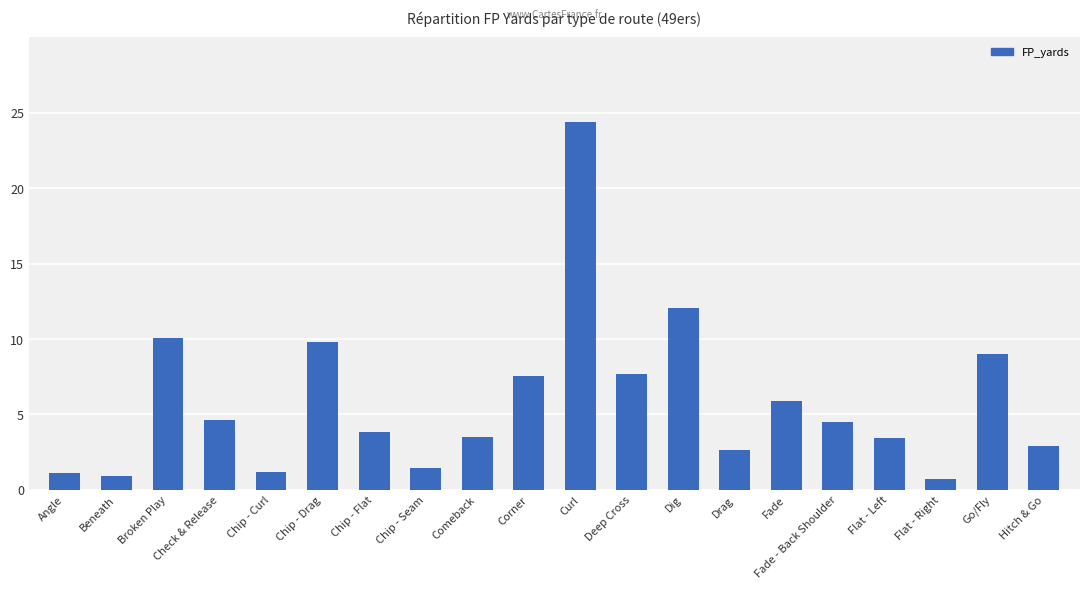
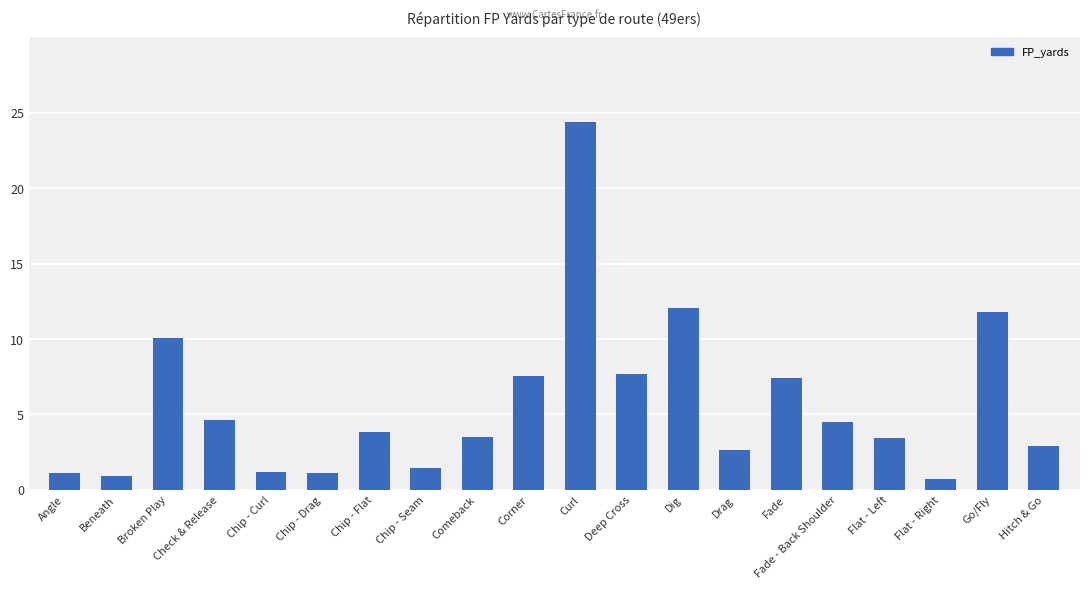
Chip - Drag: 9.8 -> 1.1
Fade: 5.9 -> 7.4
Go/Fly: 9.0 -> 11.8
